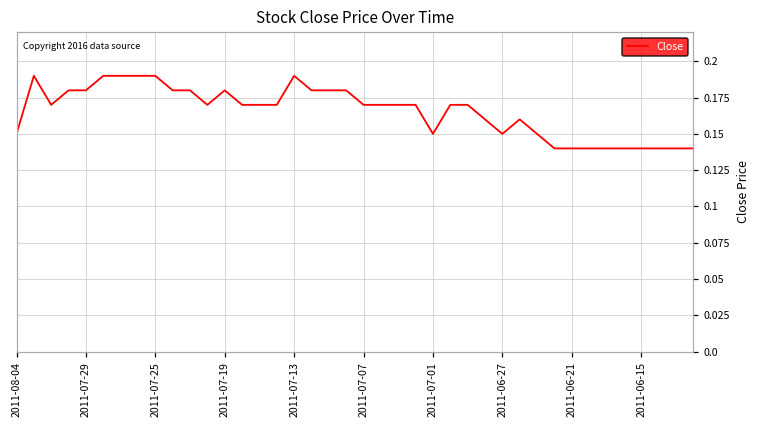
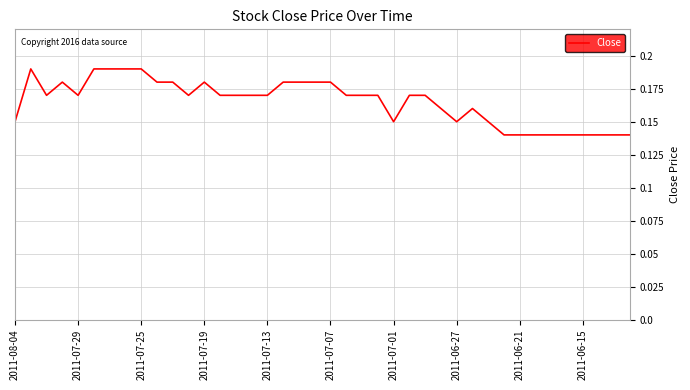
2011-07-29: 0.18 -> 0.17
2011-07-13: 0.19 -> 0.17
2011-07-07: 0.17 -> 0.18
